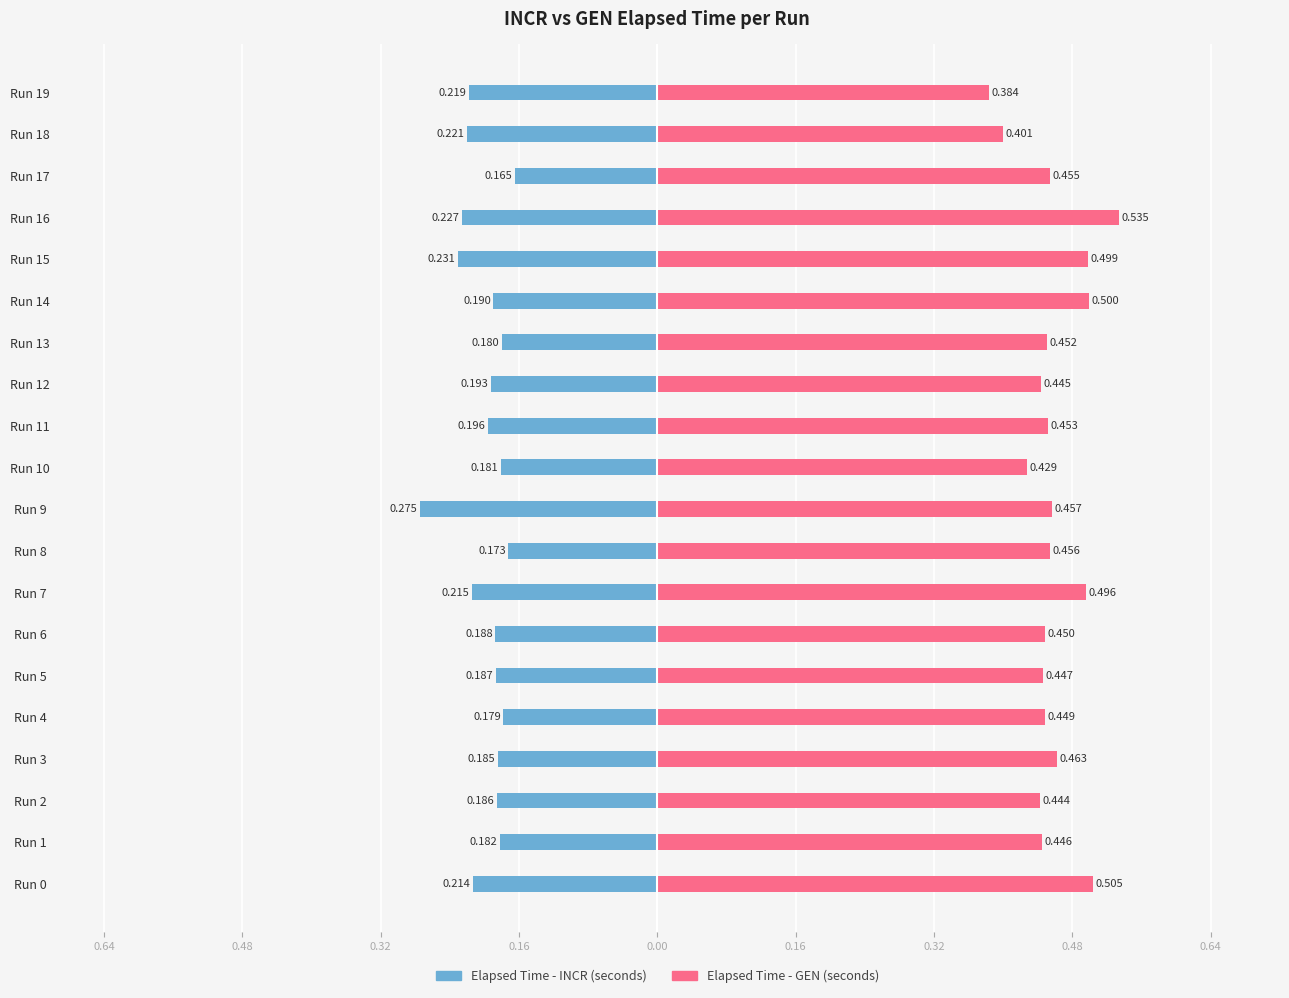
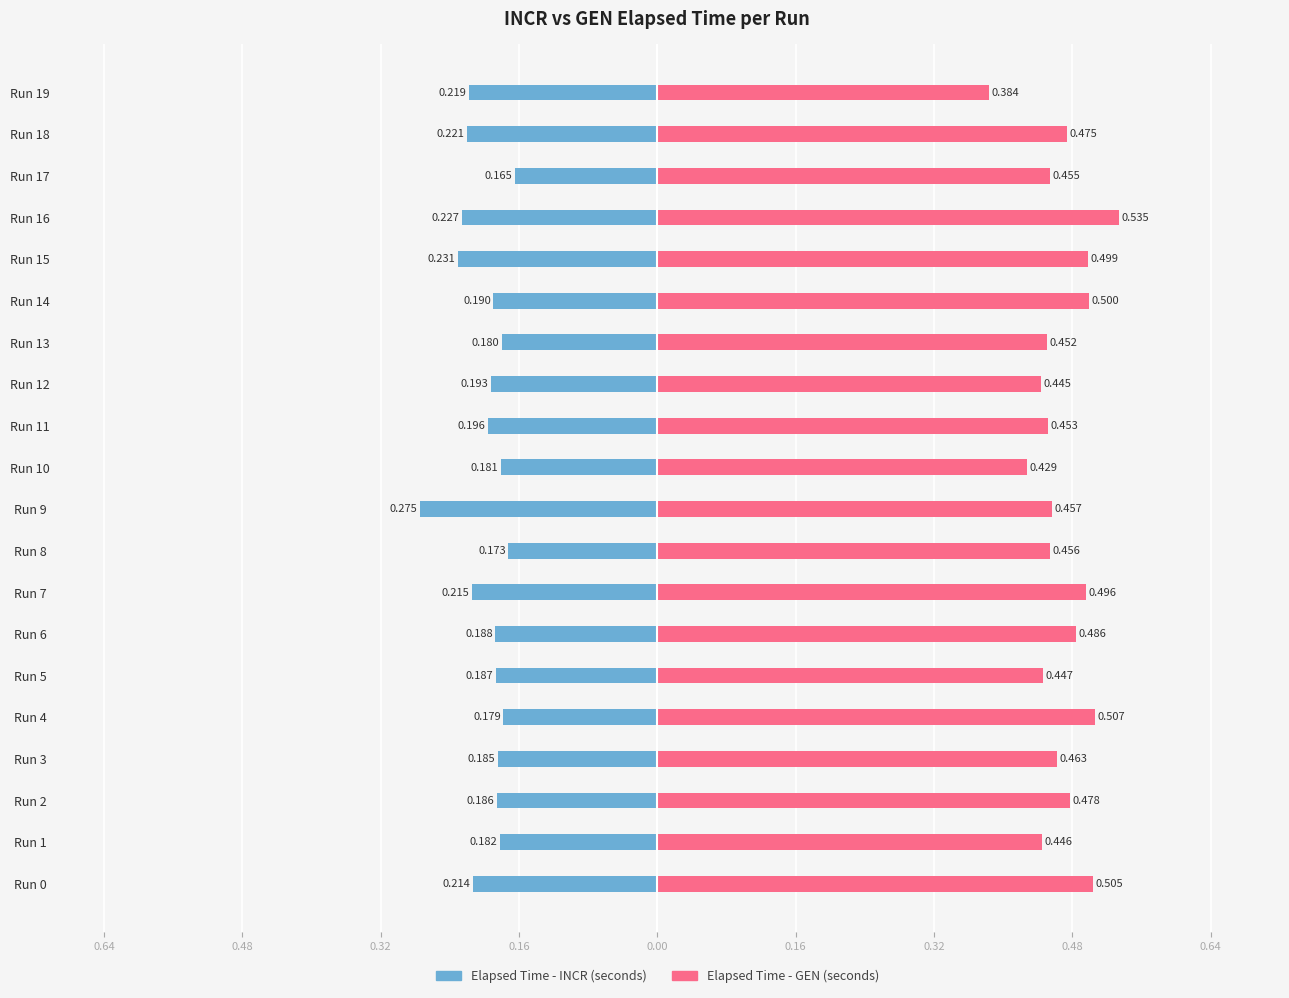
Elapsed Time - GEN (seconds), Run 18: 0.401 -> 0.475
Elapsed Time - GEN (seconds), Run 6: 0.450 -> 0.486
Elapsed Time - GEN (seconds), Run 4: 0.449 -> 0.507
Elapsed Time - GEN (seconds), Run 2: 0.444 -> 0.478
